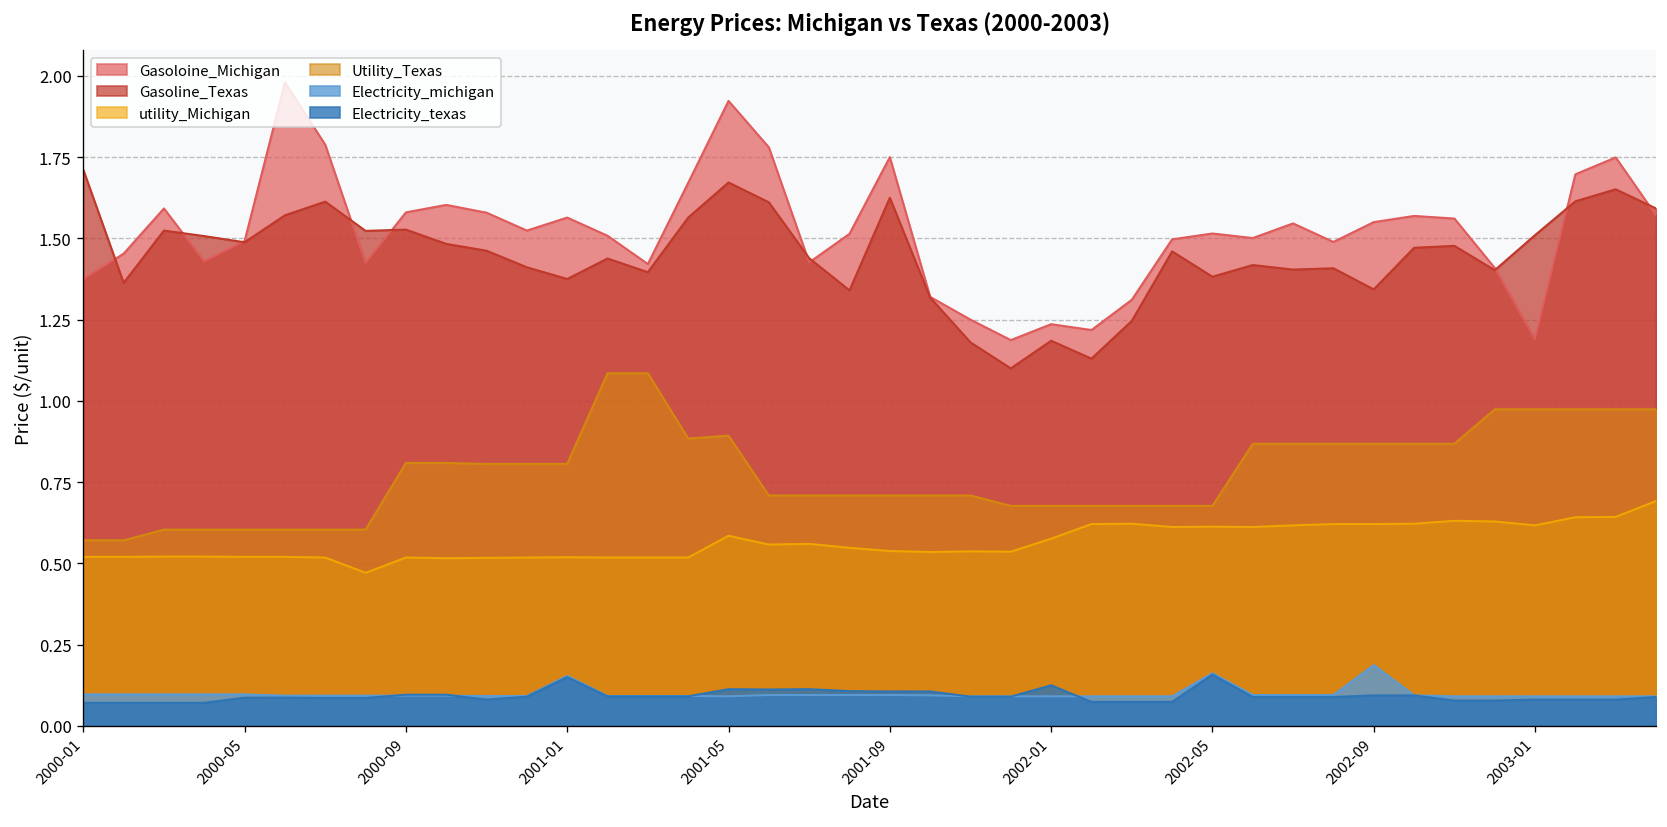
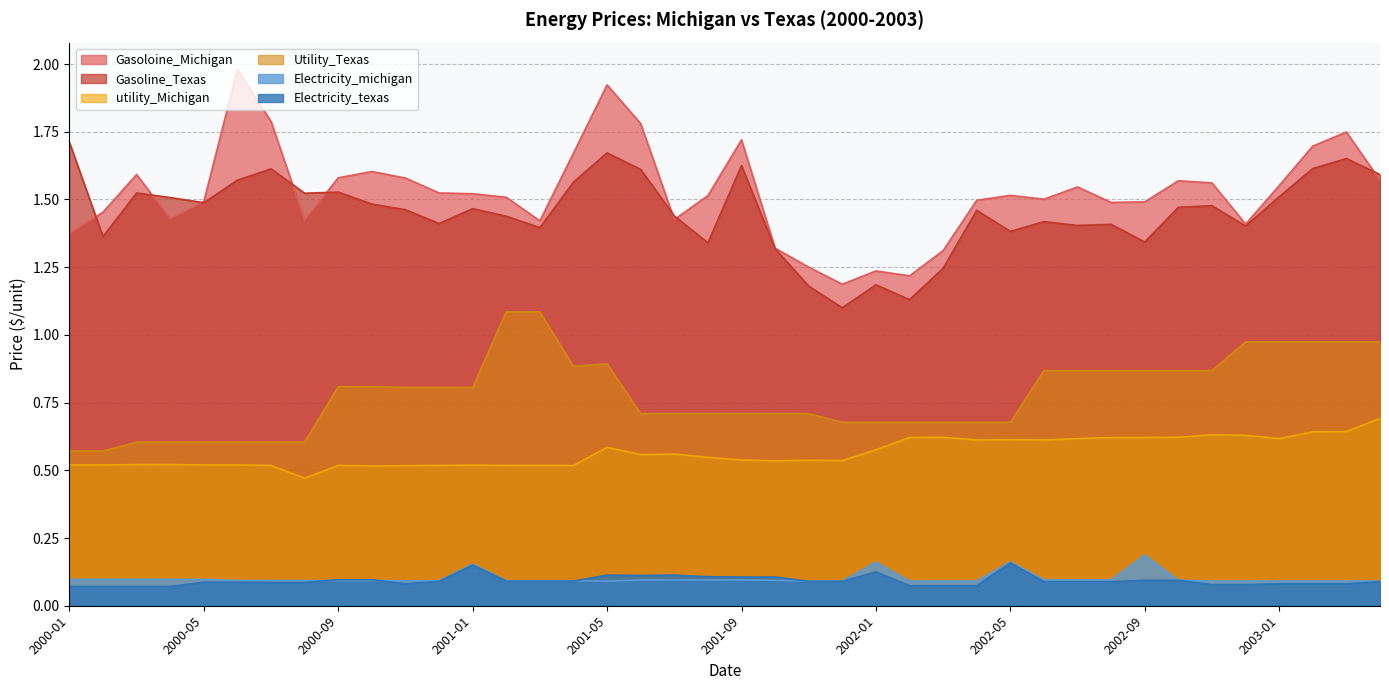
Gasoloine_Michigan, 2001-01: 1.56 -> 1.52
Gasoline_Texas, 2001-01: 1.38 -> 1.47
Gasoloine_Michigan, 2001-09: 1.75 -> 1.72
Electricity_michigan, 2002-01: 0.09 -> 0.16
Gasoloine_Michigan, 2002-09: 1.55 -> 1.49
Gasoloine_Michigan, 2003-01: 1.19 -> 1.55
